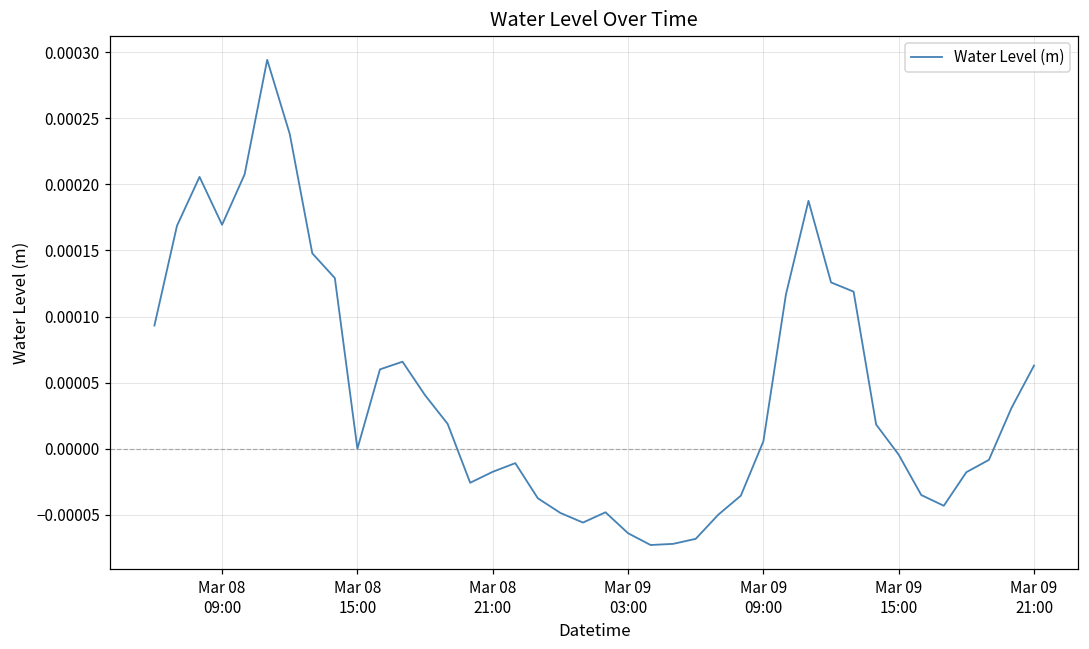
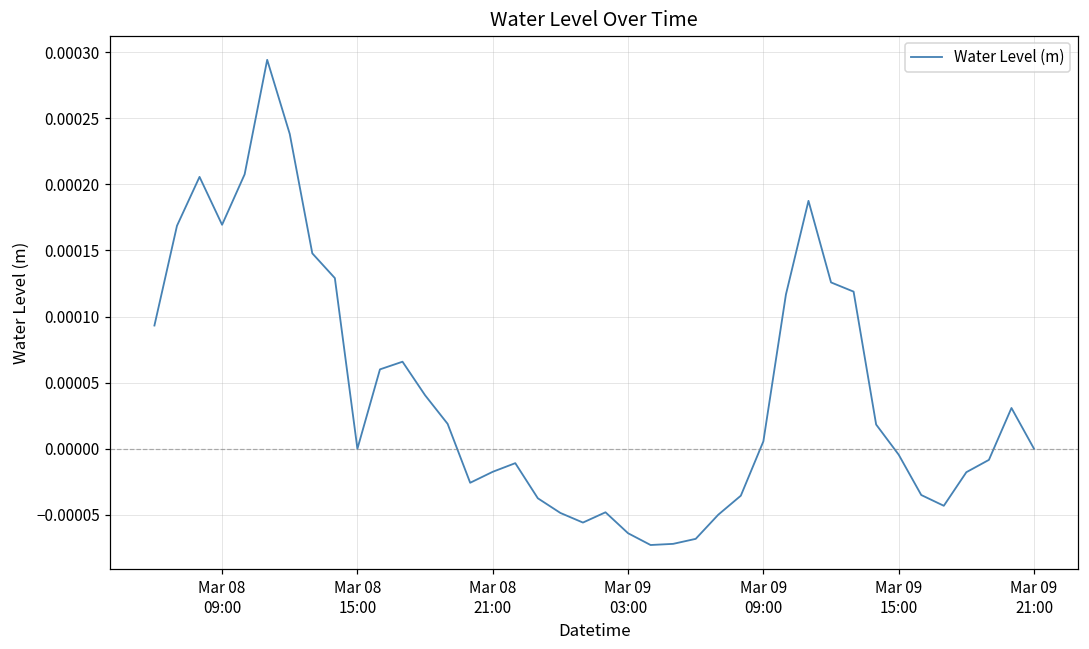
Mar 09 21:00: 0.0001 -> 0.0000
